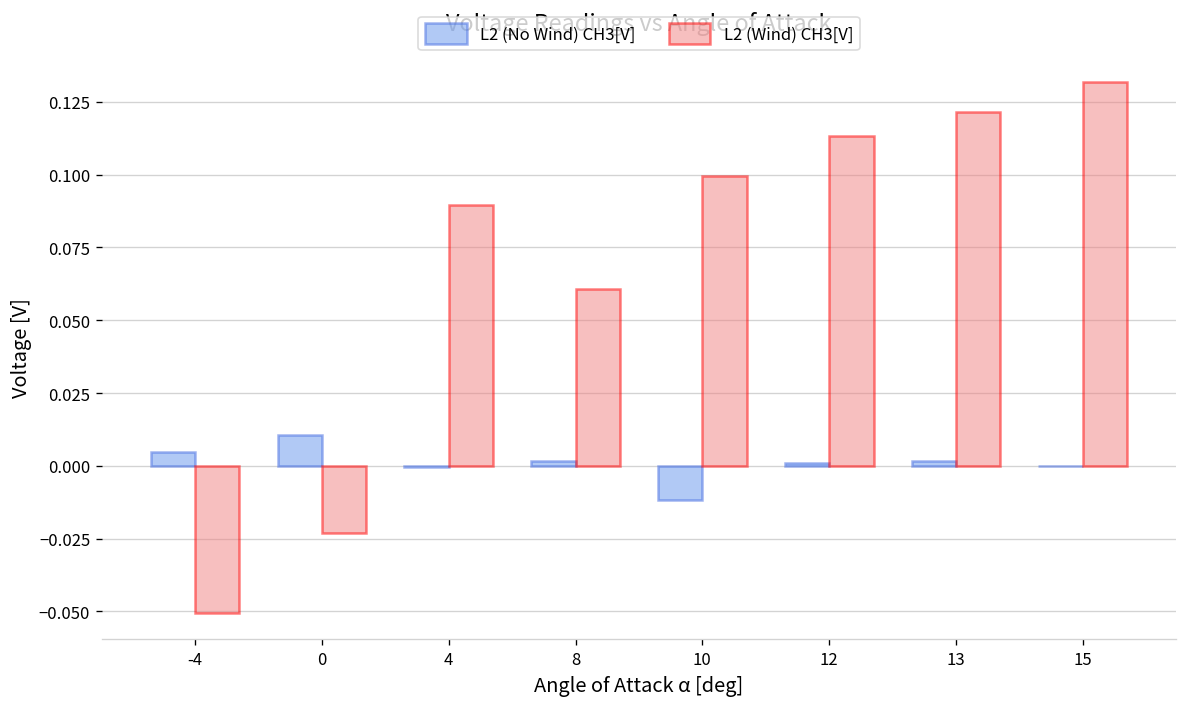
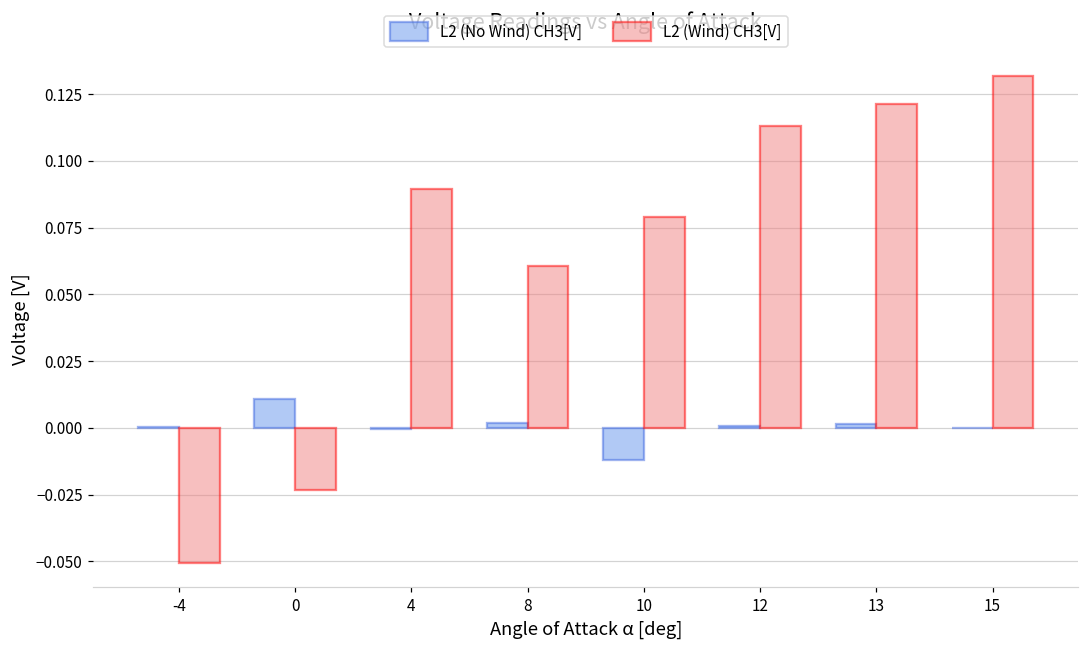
L2 (No Wind) CH3[V], -4: 0.005 -> 0.000
L2 (Wind) CH3[V], 10: 0.099 -> 0.079
